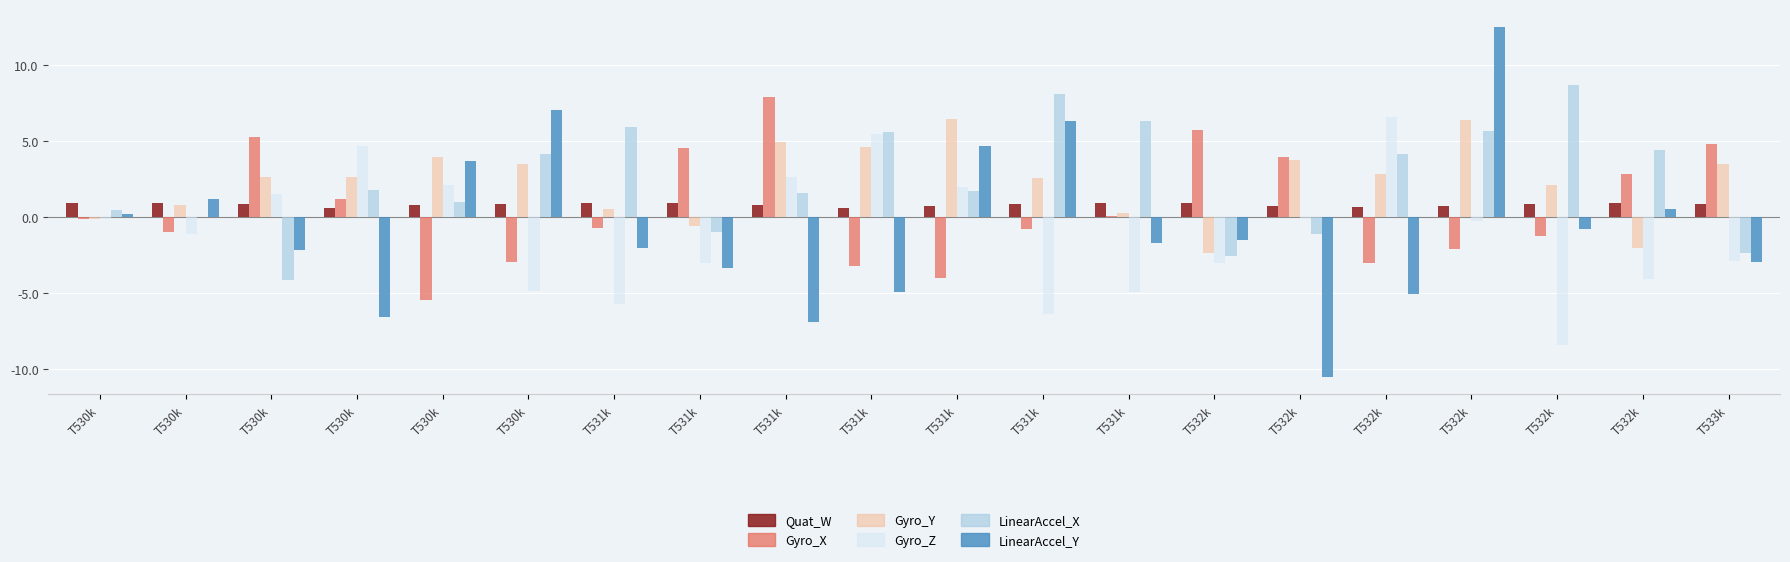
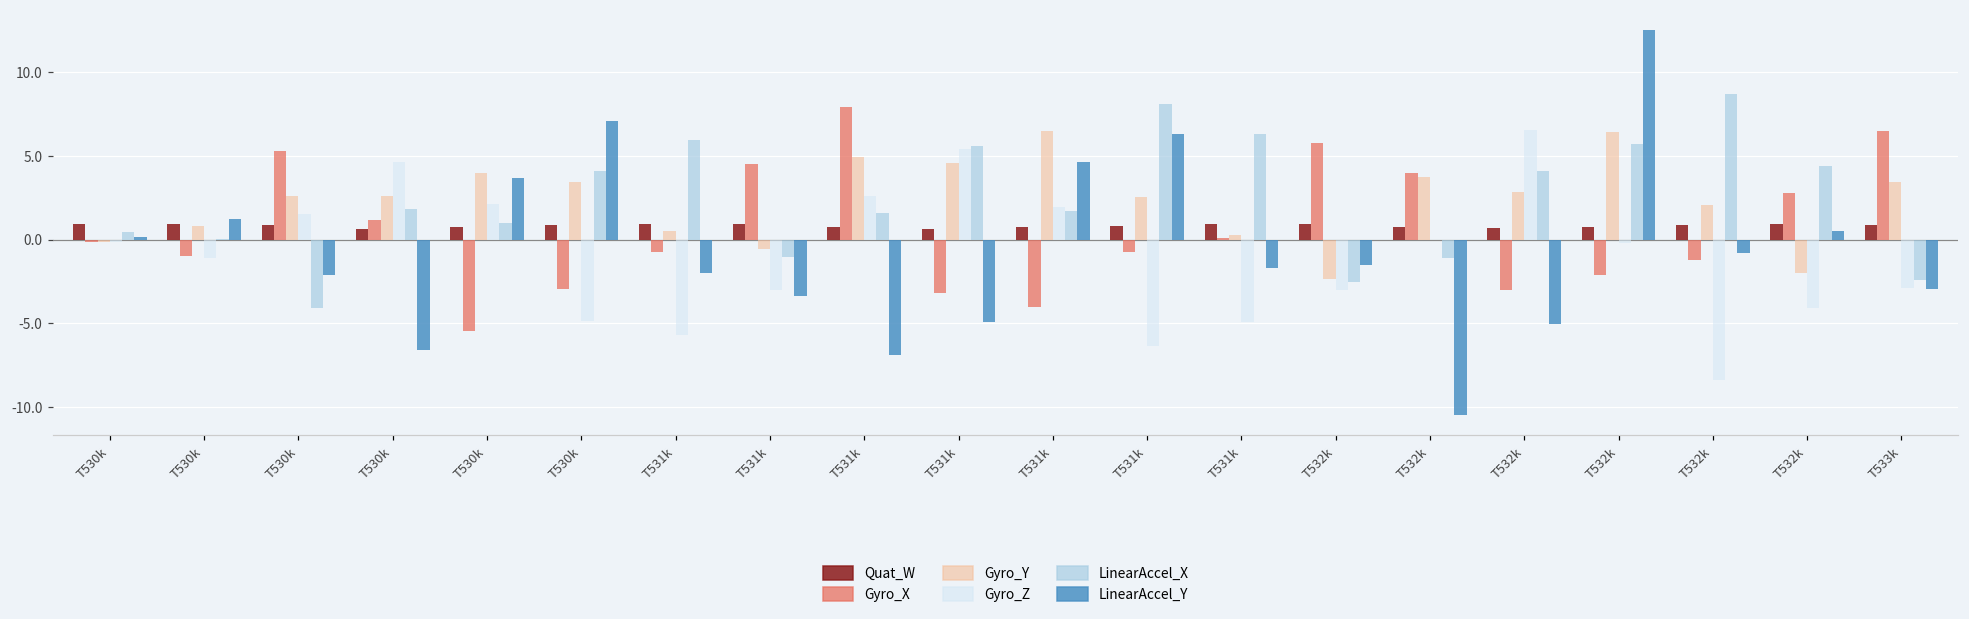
Gyro_X, T533k: 4.8 -> 6.5
